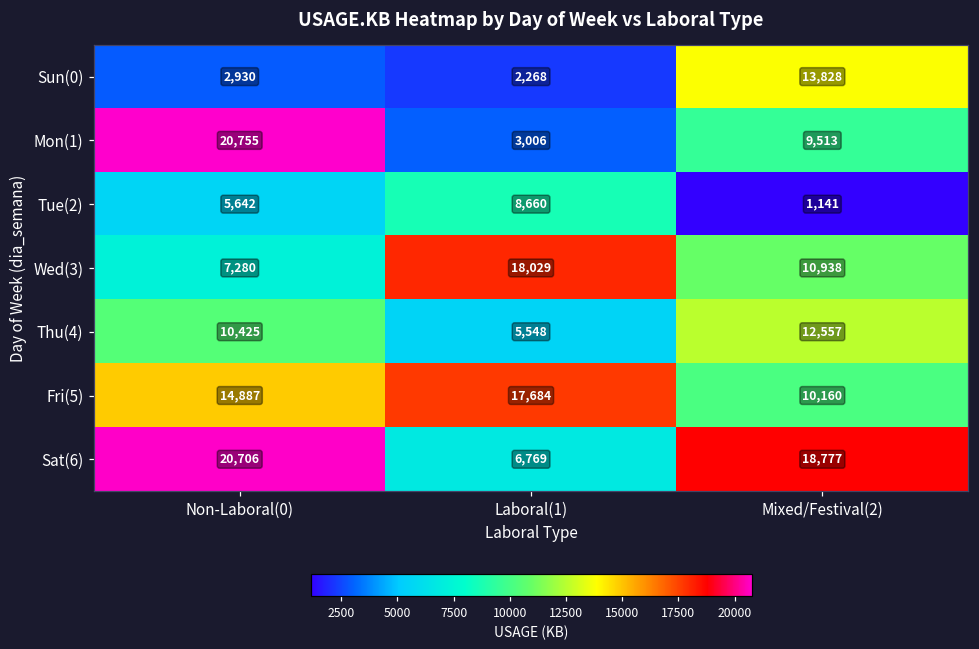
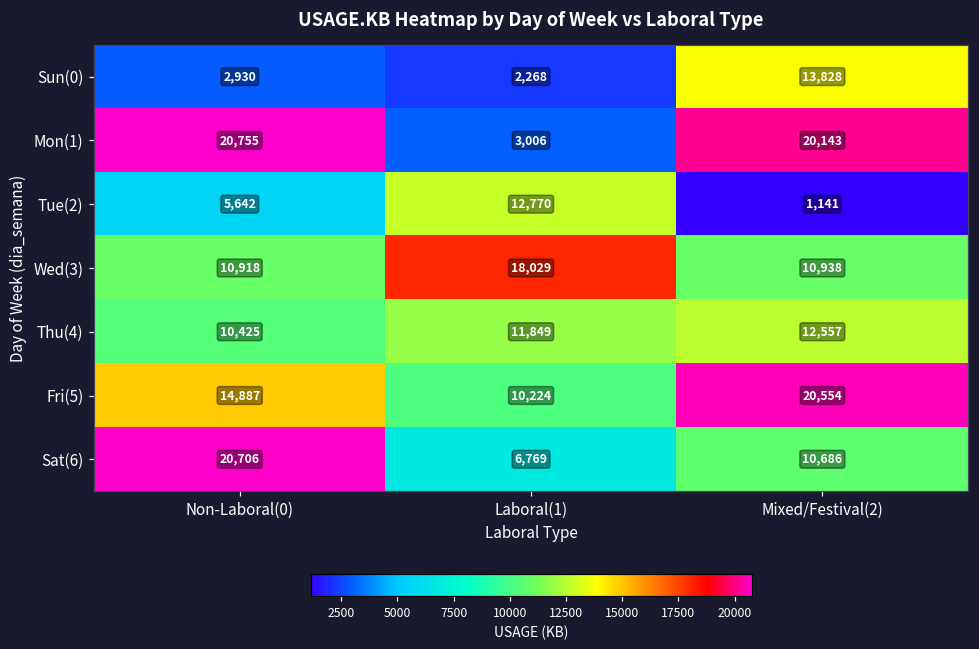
Mon(1), Mixed/Festival(2): 9,513 -> 20,143
Tue(2), Laboral(1): 8,660 -> 12,770
Wed(3), Non-Laboral(0): 7,280 -> 10,918
Thu(4), Laboral(1): 5,548 -> 11,849
Fri(5), Laboral(1): 17,684 -> 10,224
Fri(5), Mixed/Festival(2): 10,160 -> 20,554
Sat(6), Mixed/Festival(2): 18,777 -> 10,686
